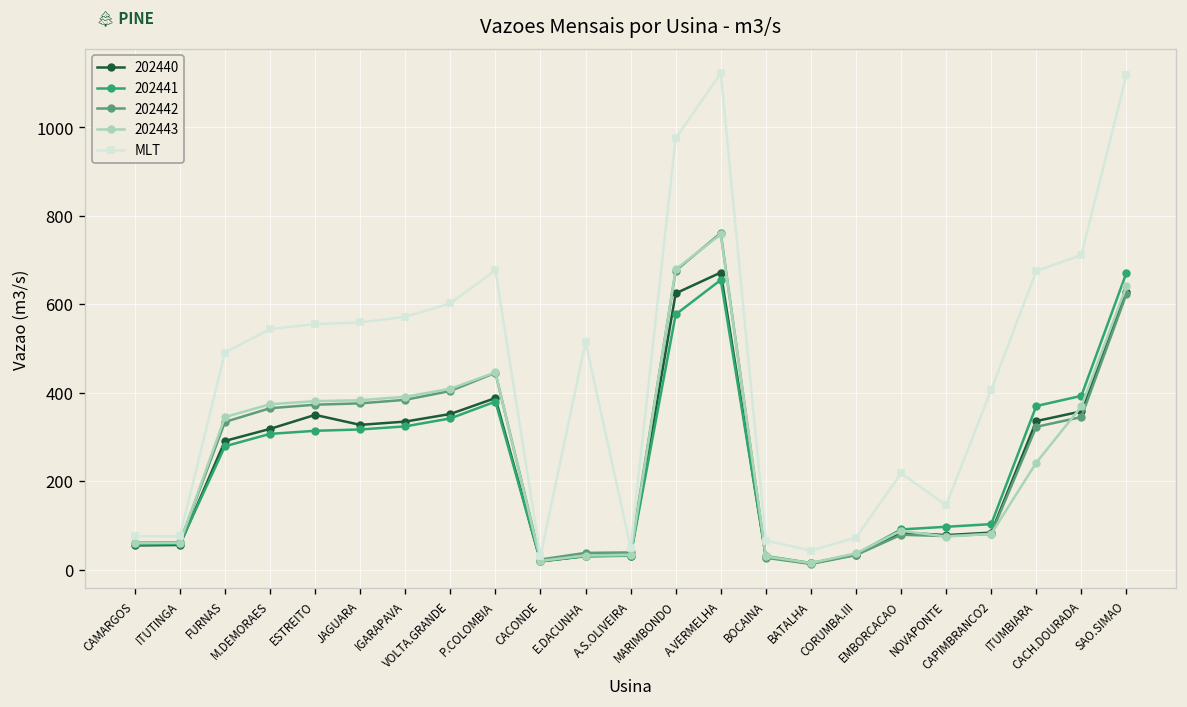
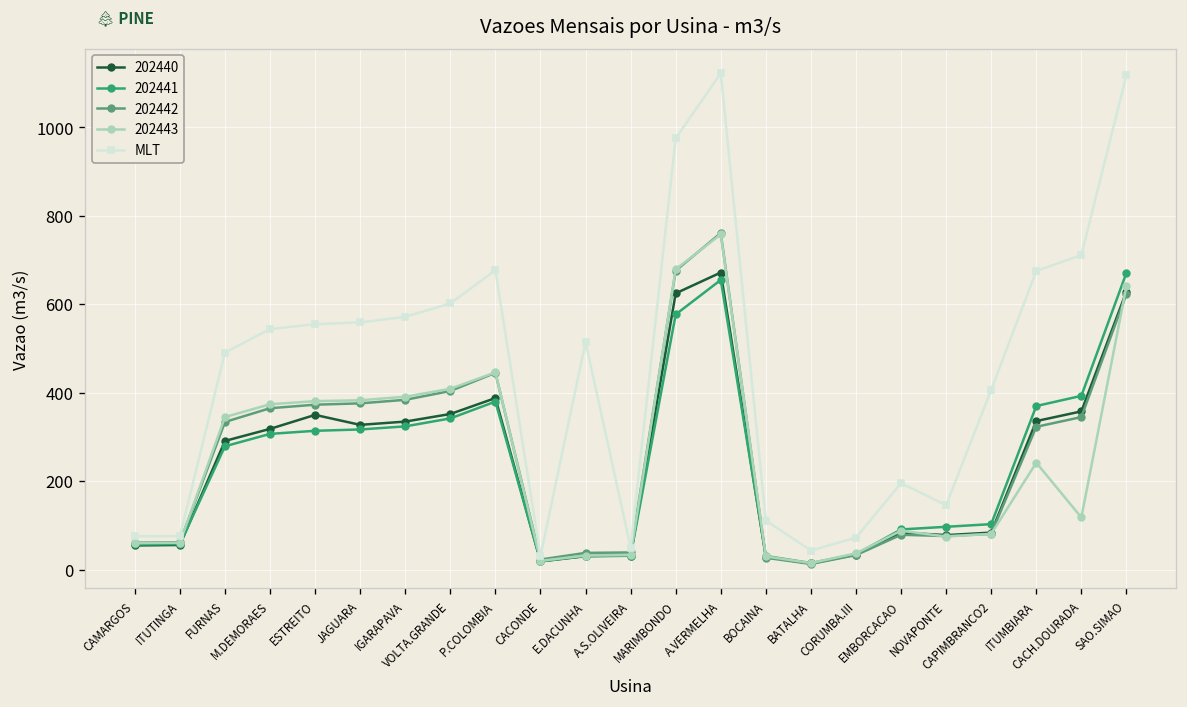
MLT, BOCAINA: 70 -> 110
MLT, EMBORCACAO: 220 -> 200
202443, CACH.DOURADA: 370 -> 120
